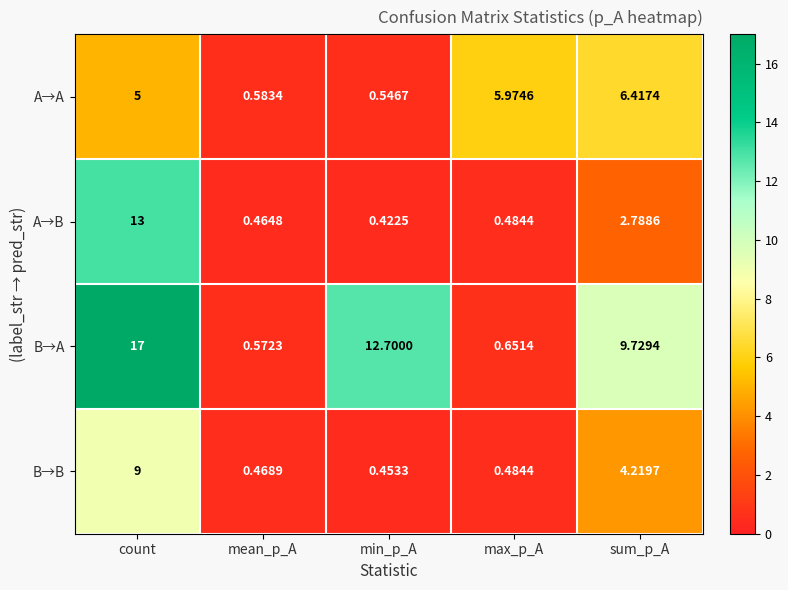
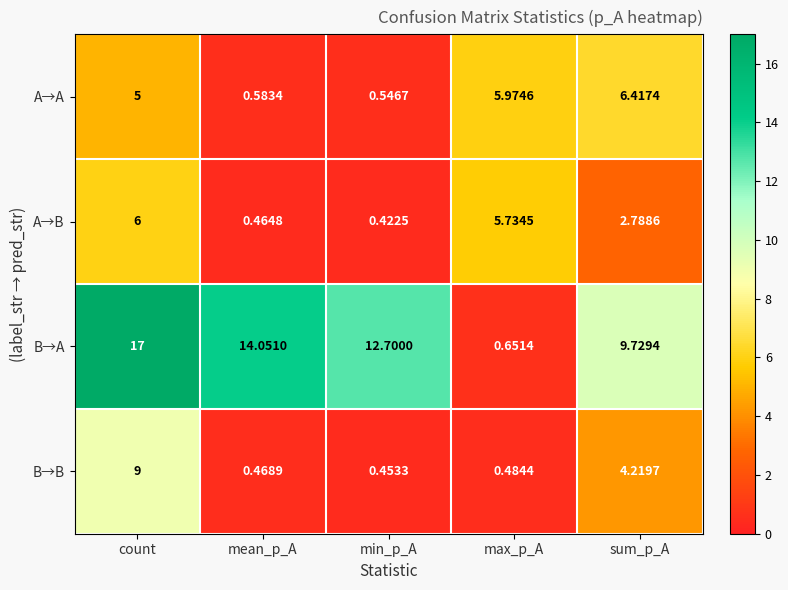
A→B, count: 13 -> 6
A→B, max_p_A: 0.4844 -> 5.7345
B→A, mean_p_A: 0.5723 -> 14.0510
